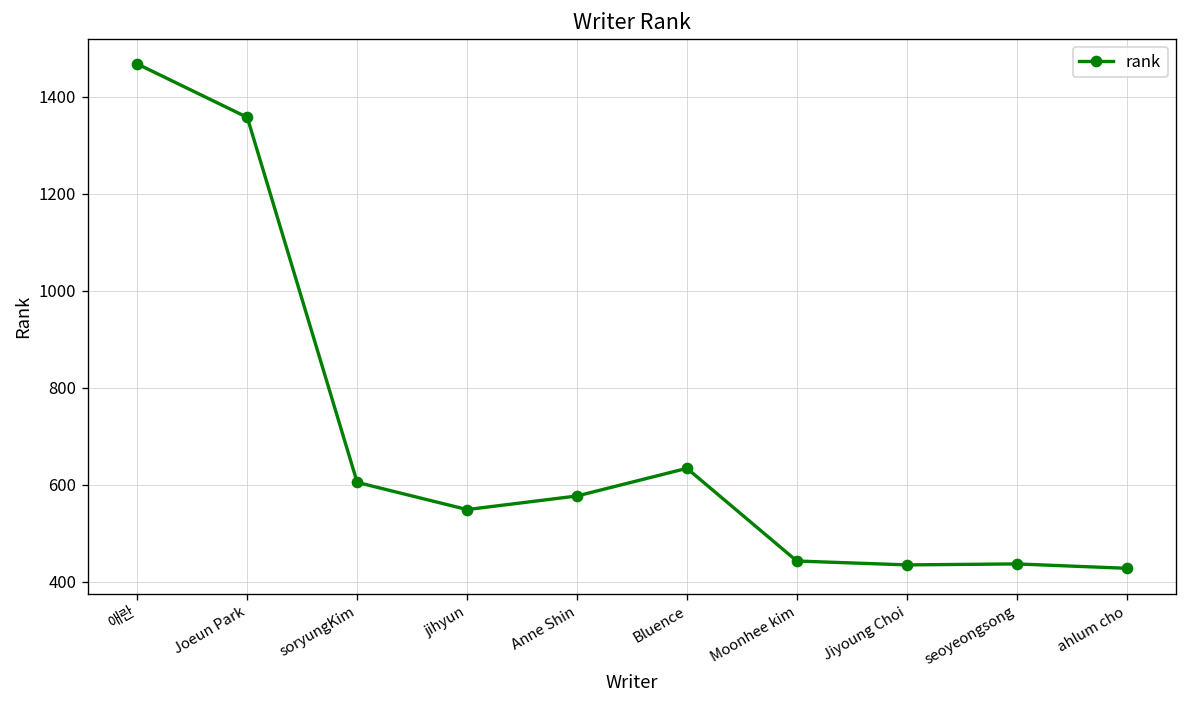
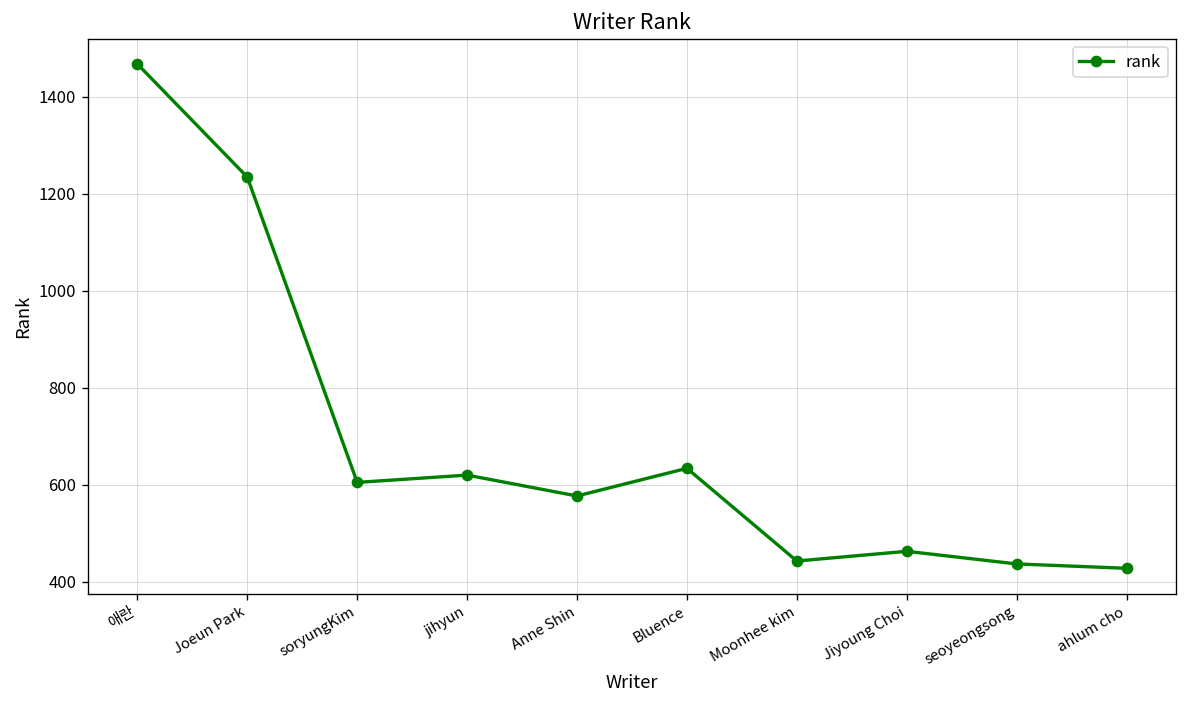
Joeun Park: 1360 -> 1230
jihyun: 550 -> 620
Jiyoung Choi: 440 -> 460
